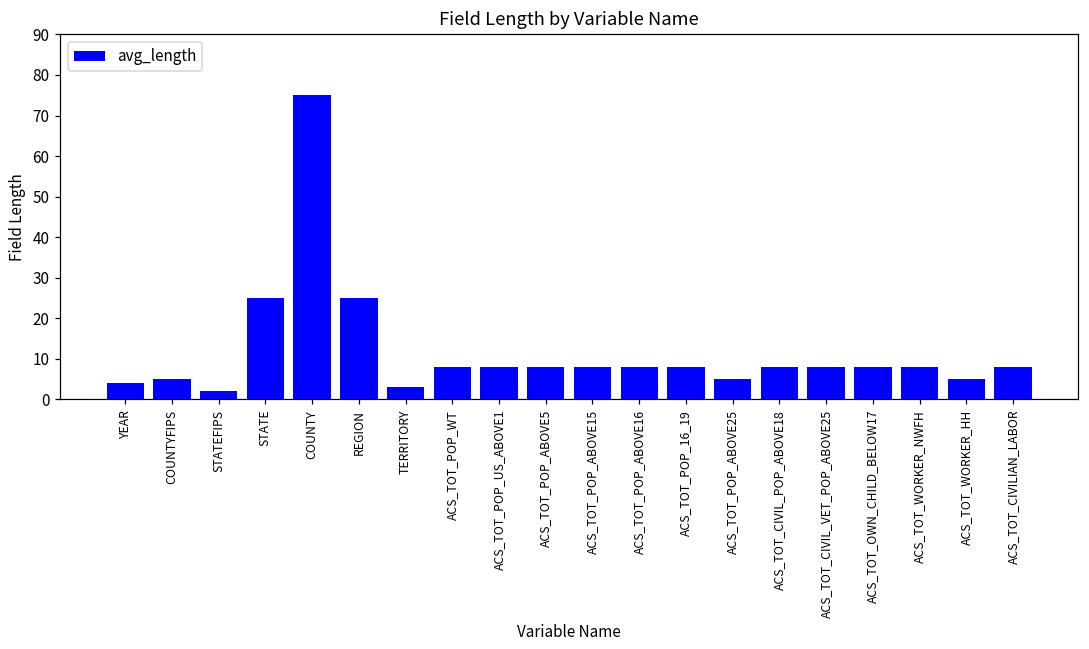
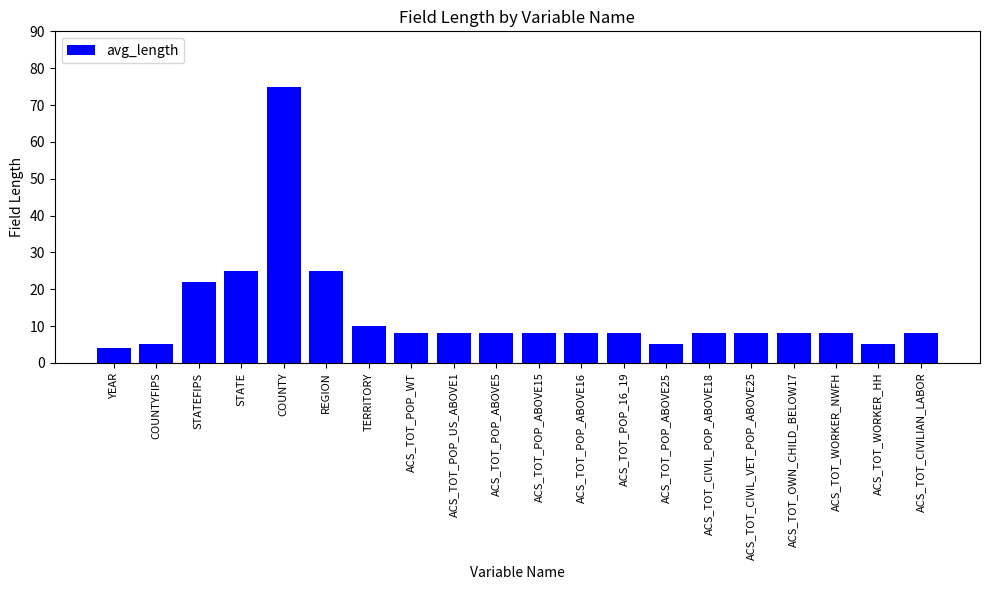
STATEFIPS: 2 -> 22
TERRITORY: 3 -> 10
